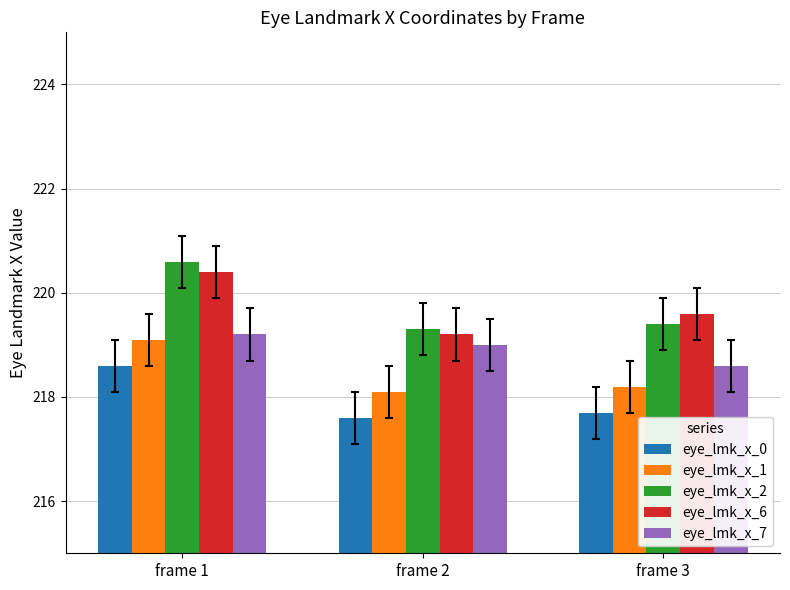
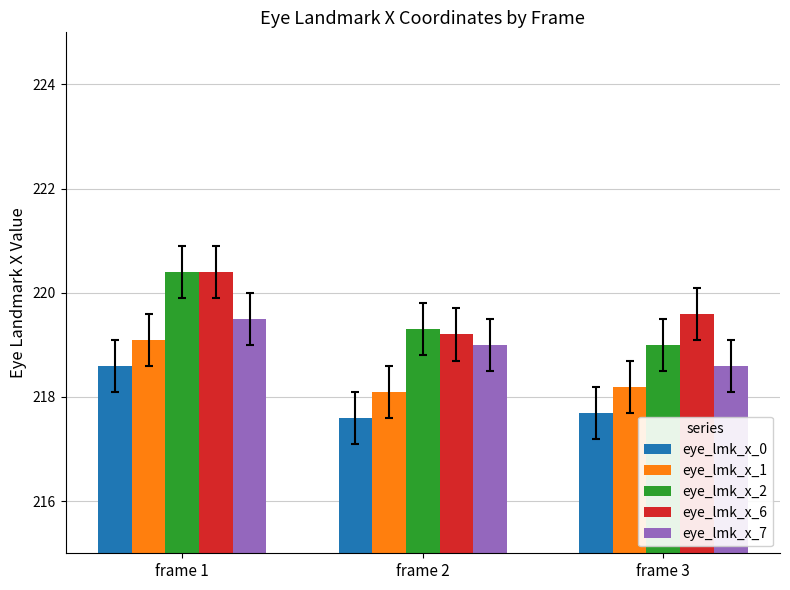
eye_lmk_x_2, frame 1: 220.6 -> 220.4
eye_lmk_x_7, frame 1: 219.2 -> 219.5
eye_lmk_x_2, frame 3: 219.4 -> 219.0
